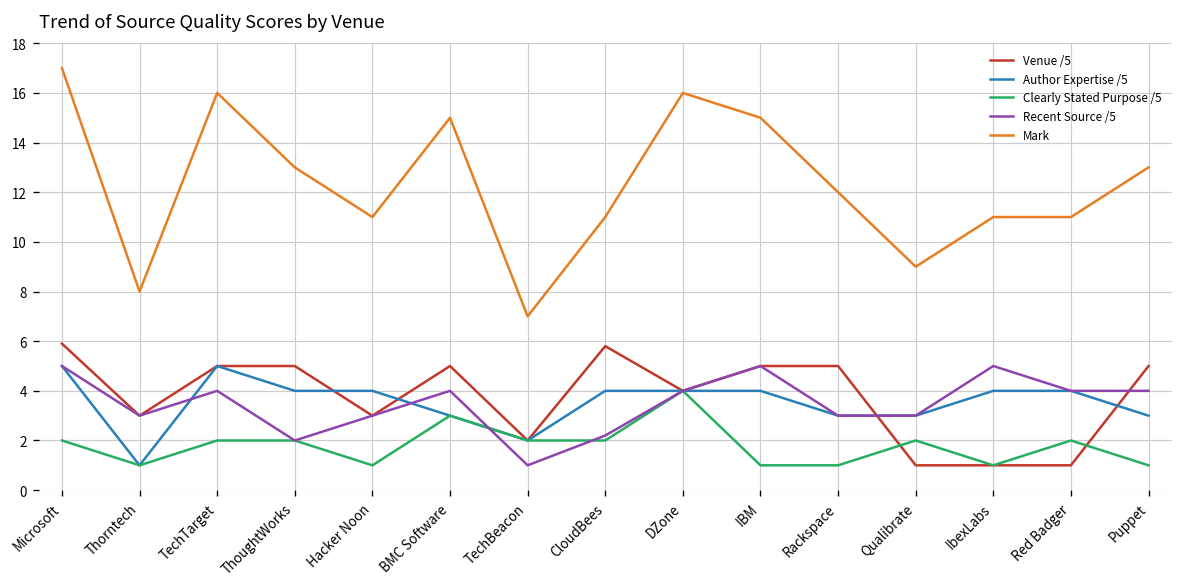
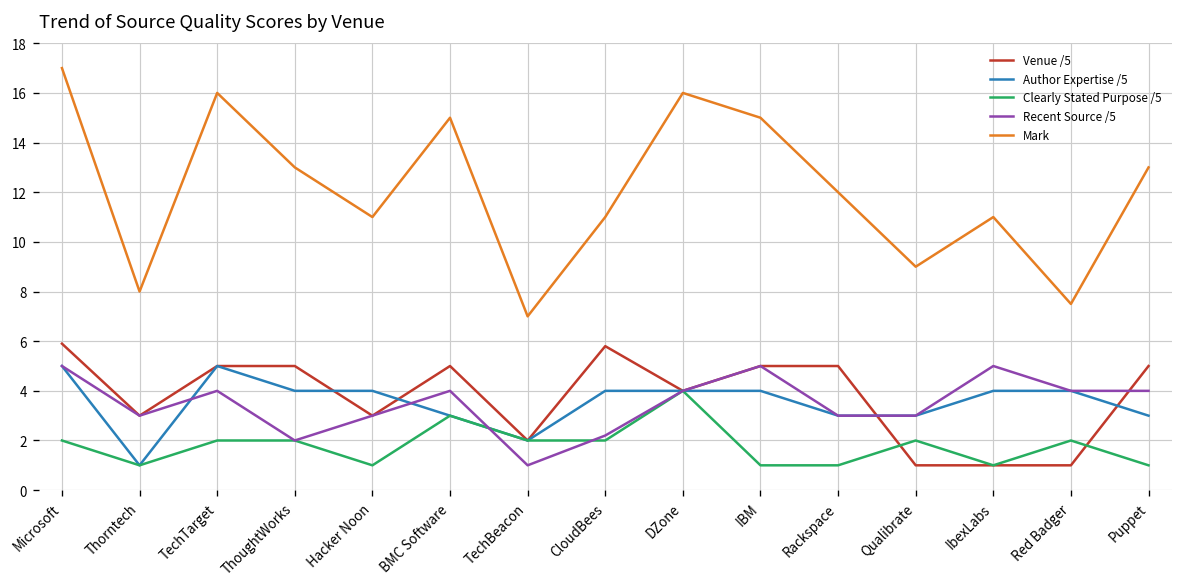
Mark, Red Badger: 11.0 -> 7.5
